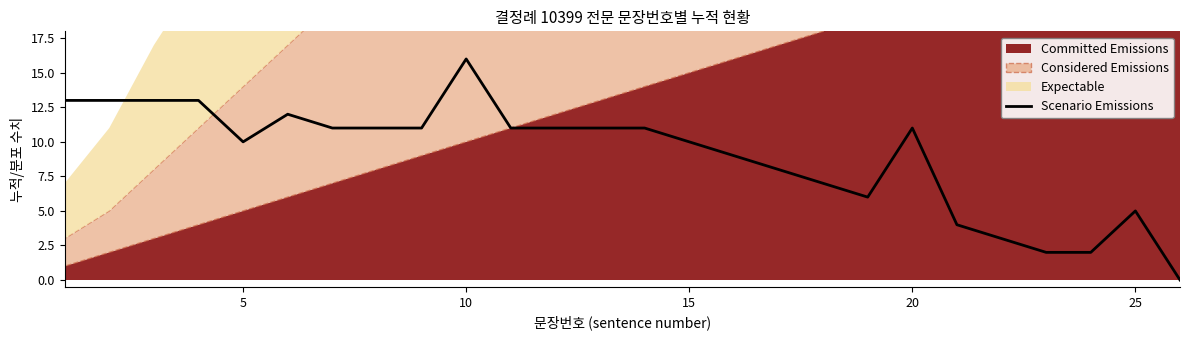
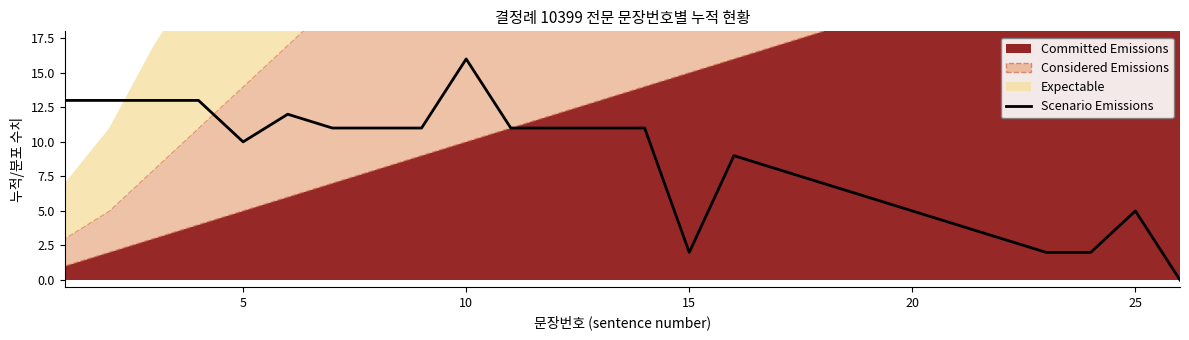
Scenario Emissions, 15: 10 -> 2
Scenario Emissions, 20: 11 -> 5
